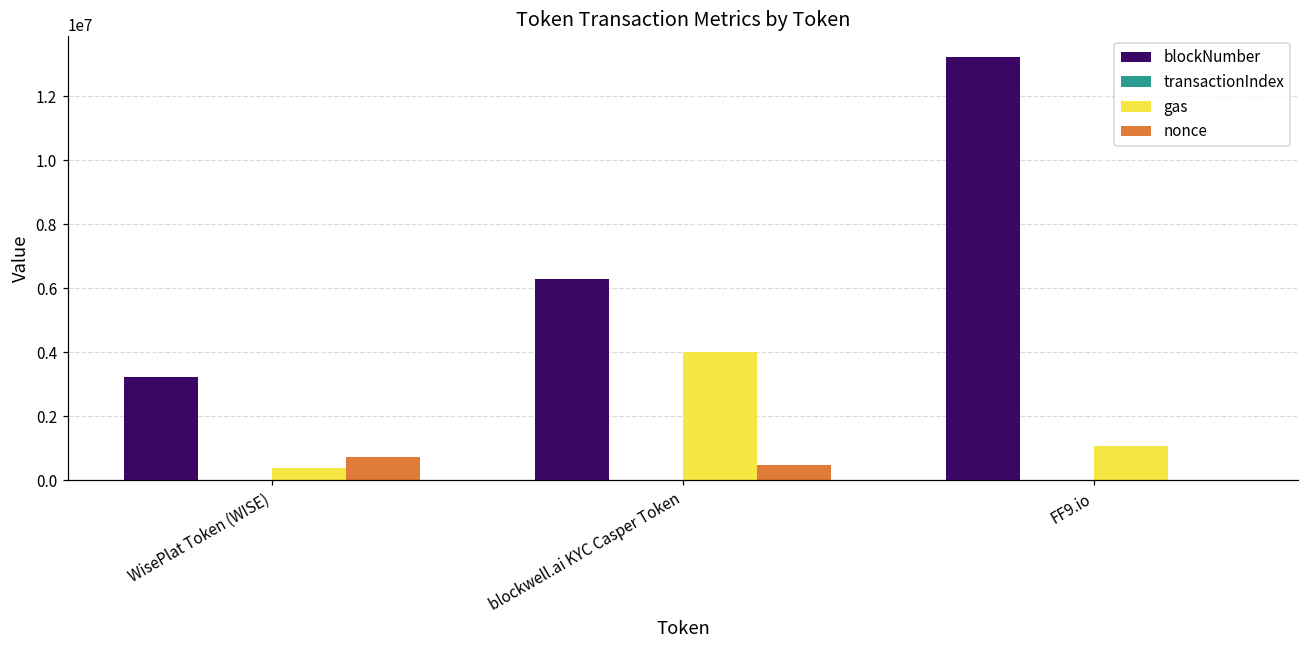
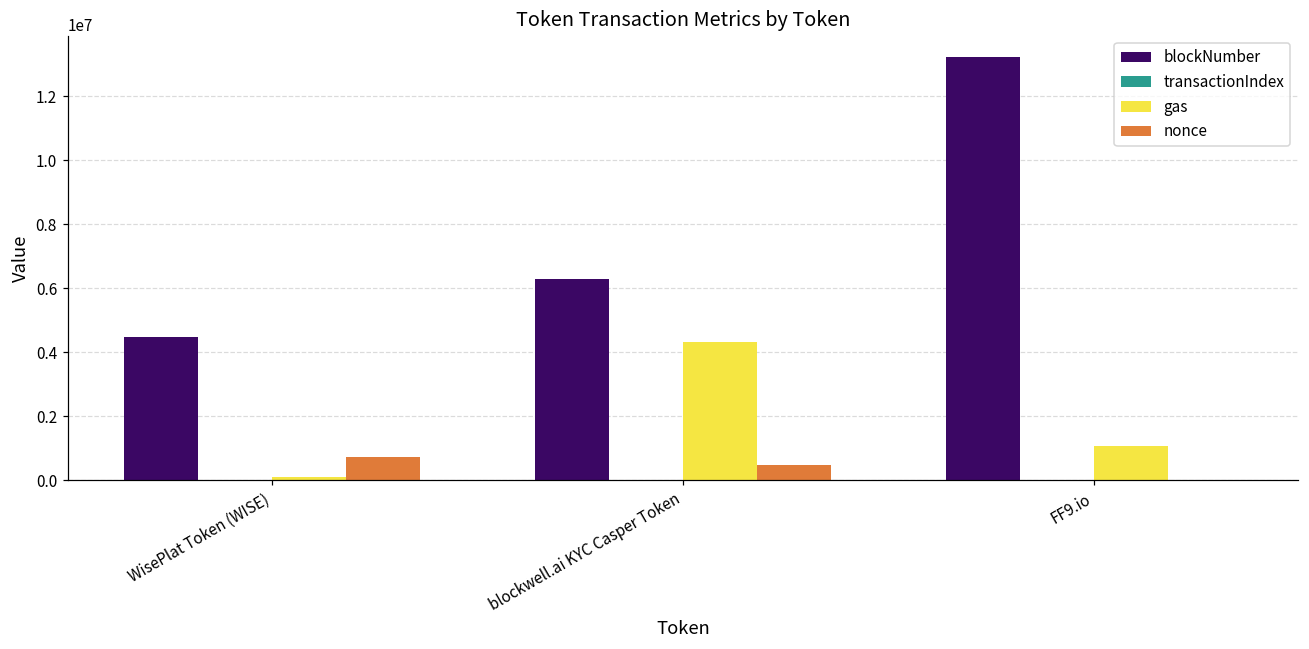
blockNumber, WisePlat Token (WISE): 3200000 -> 4500000
gas, WisePlat Token (WISE): 400000 -> 100000
gas, blockwell.ai KYC Casper Token: 4000000 -> 4300000
